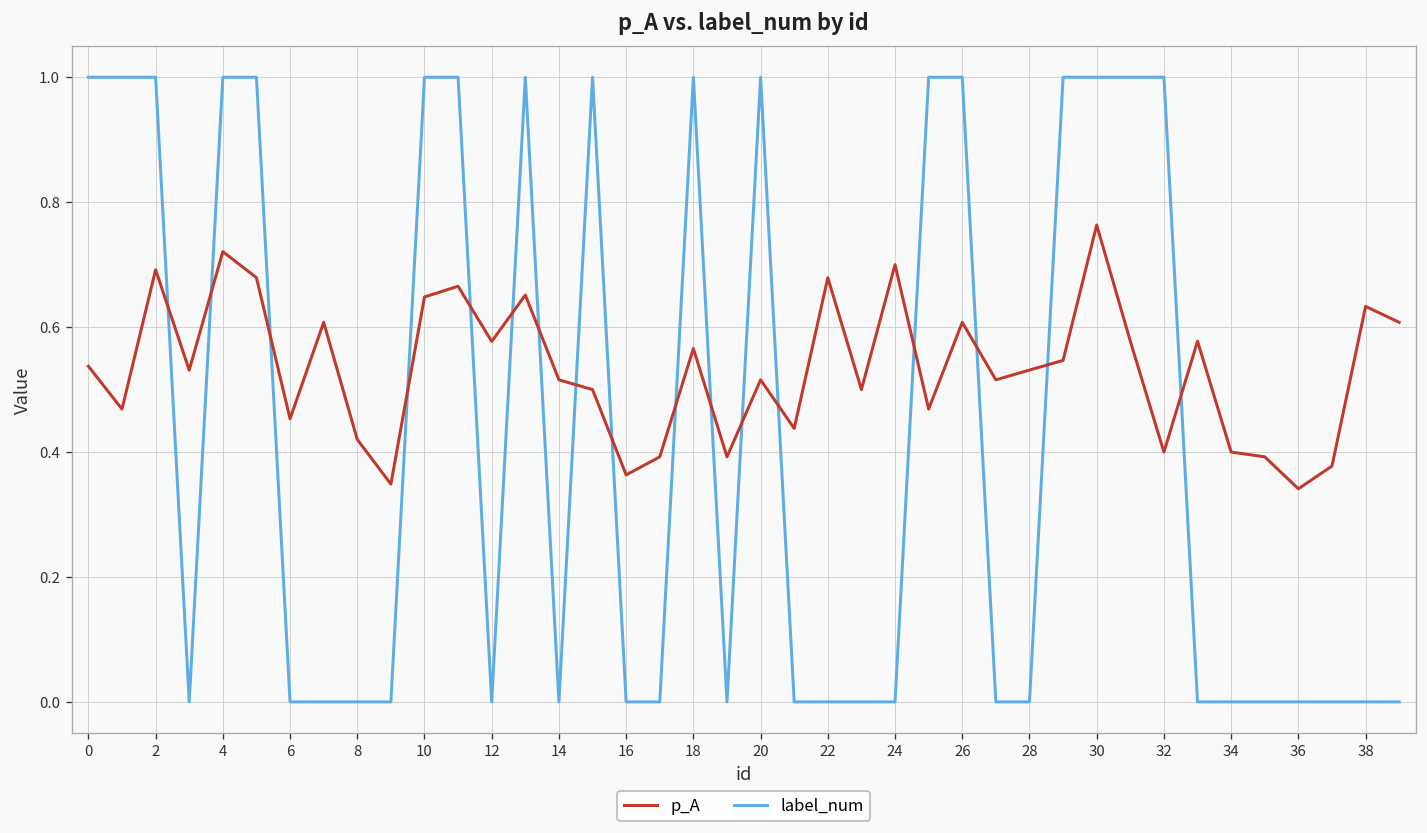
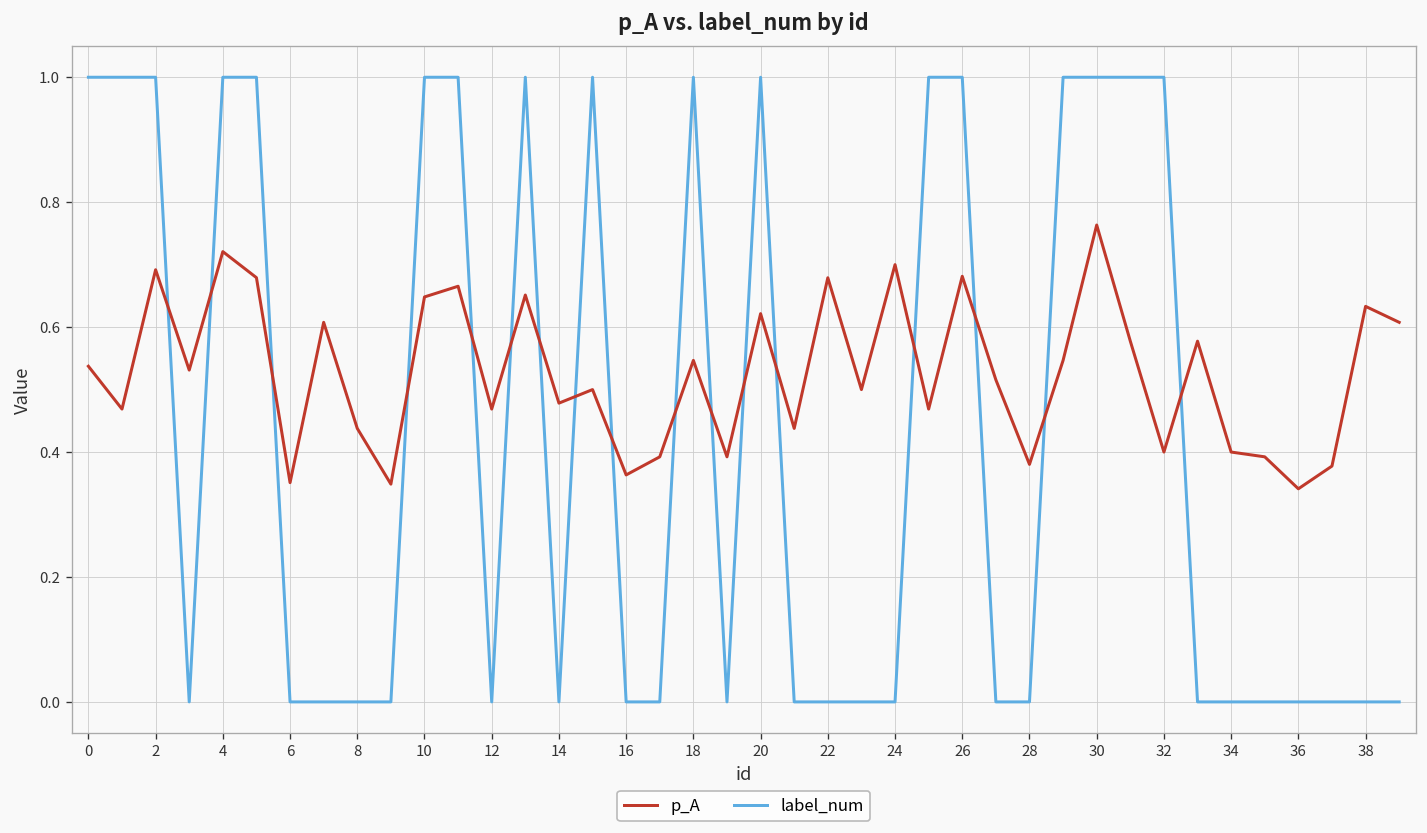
p_A, 6: 0.45 -> 0.35
p_A, 8: 0.42 -> 0.44
p_A, 12: 0.58 -> 0.47
p_A, 14: 0.52 -> 0.48
p_A, 18: 0.57 -> 0.55
p_A, 20: 0.52 -> 0.62
p_A, 26: 0.61 -> 0.68
p_A, 28: 0.53 -> 0.38
